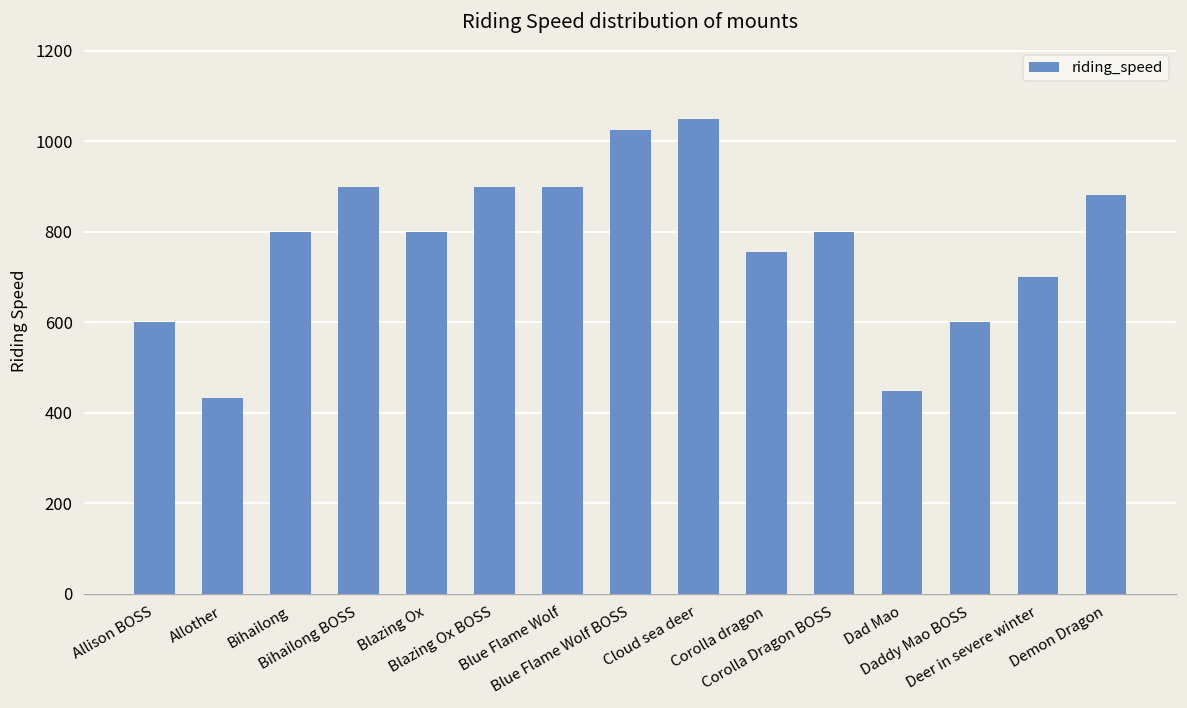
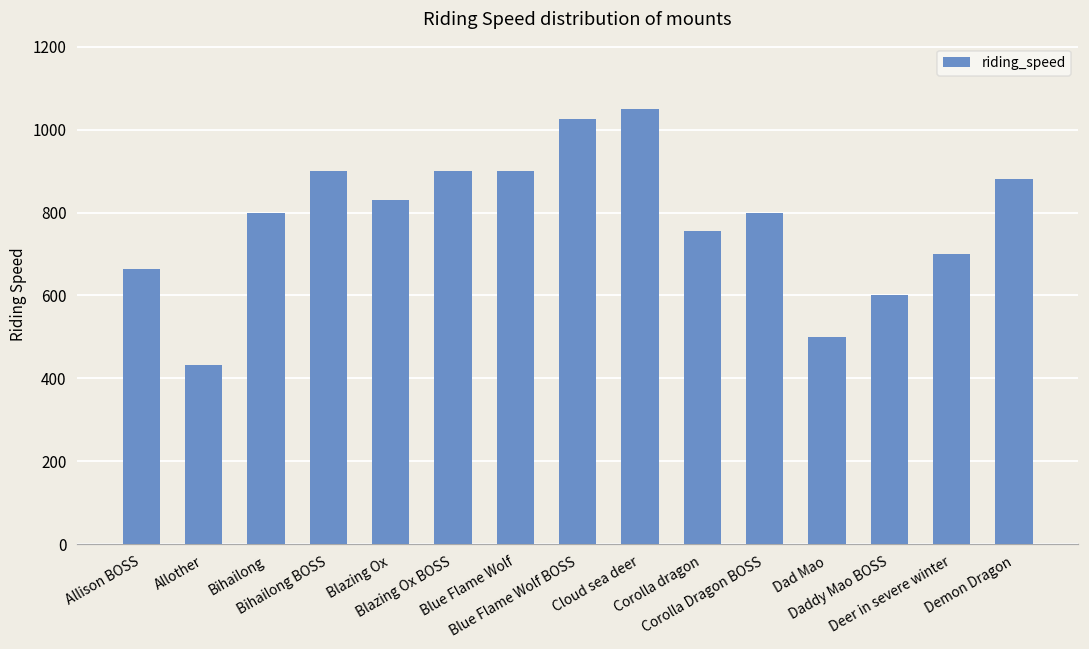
Allison BOSS: 600 -> 660
Blazing Ox: 800 -> 830
Dad Mao: 450 -> 500
